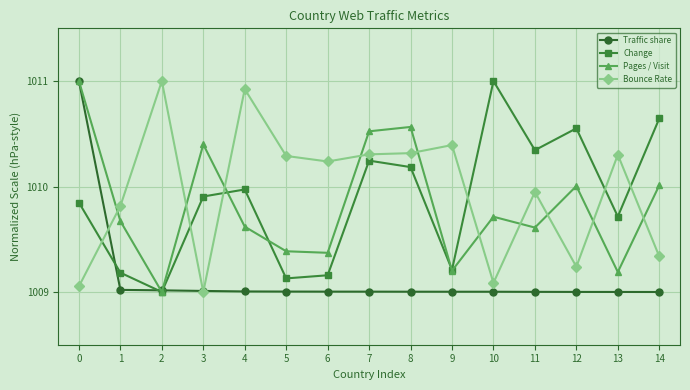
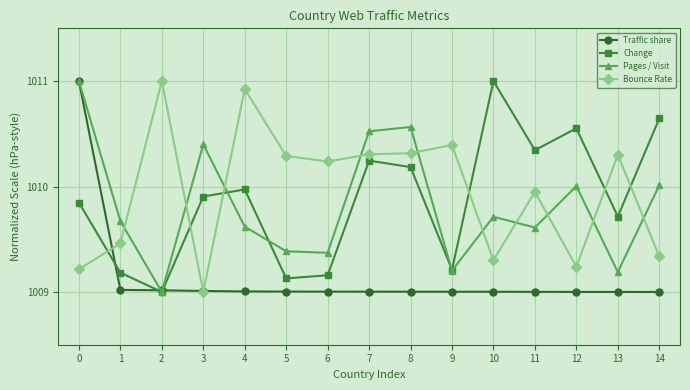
Bounce Rate, 0: 1009.05 -> 1009.22
Bounce Rate, 1: 1009.82 -> 1009.46
Bounce Rate, 10: 1009.09 -> 1009.30
